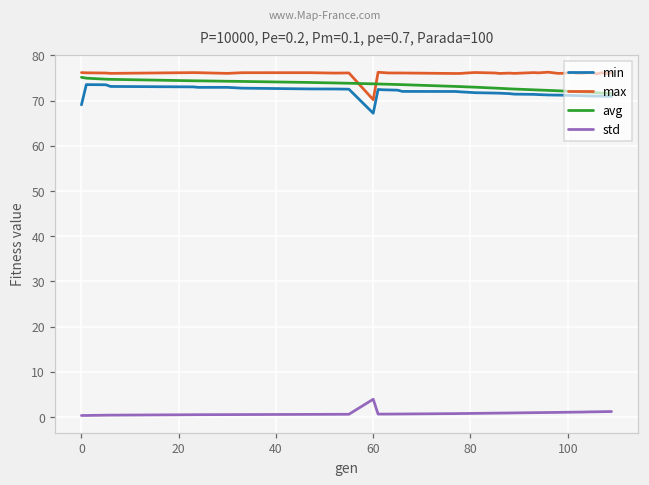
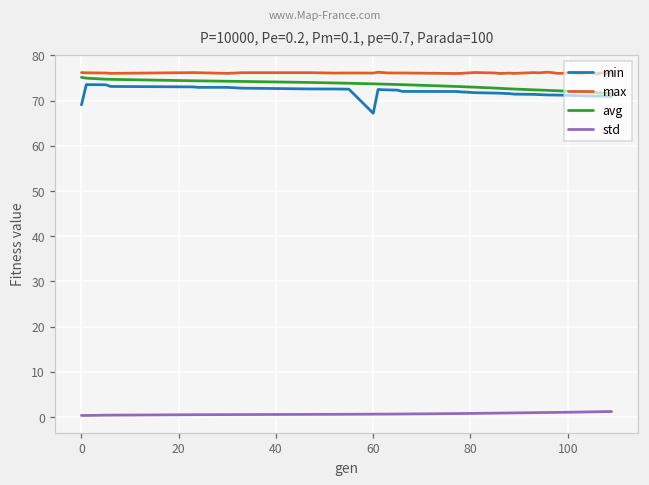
max, 60: 70 -> 76
std, 60: 4 -> 1
